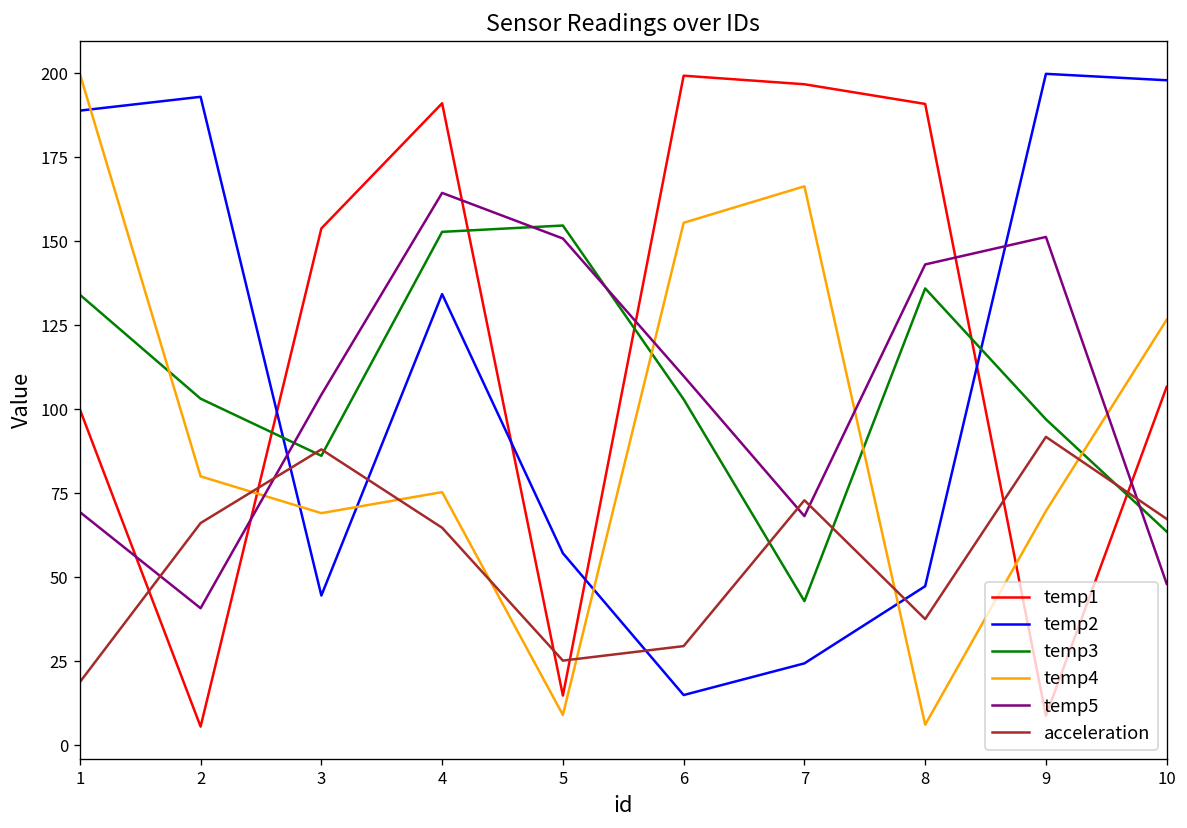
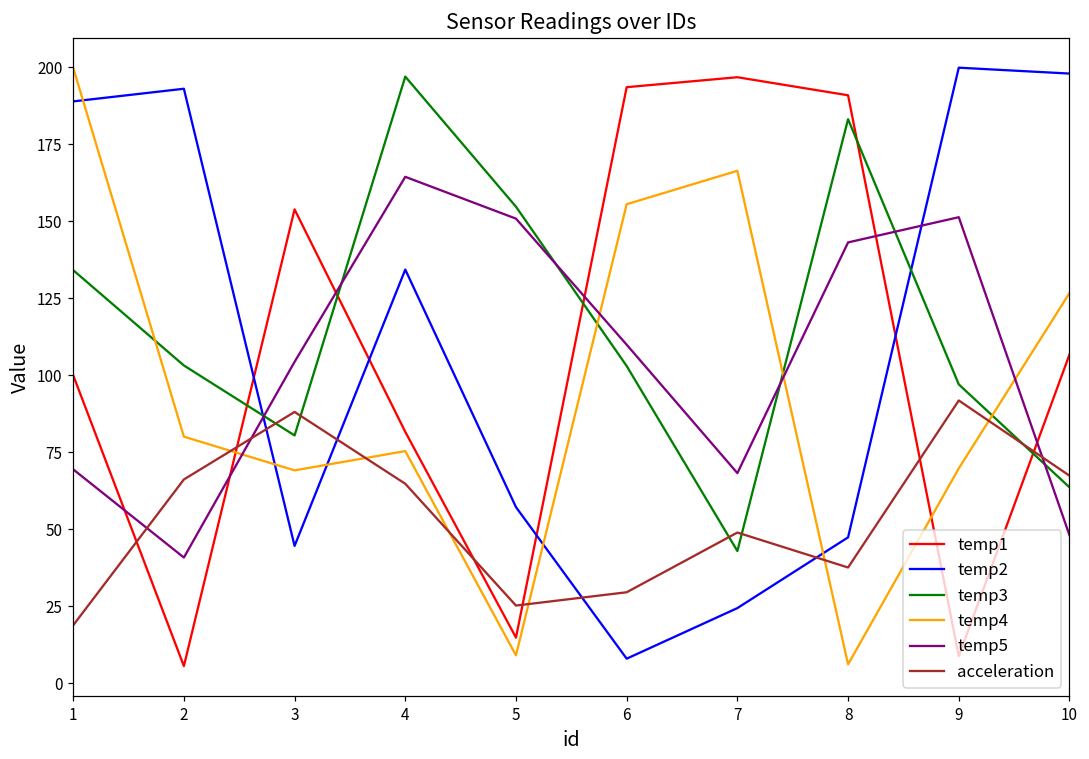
temp3, 3: 86 -> 80
temp1, 4: 191 -> 82
temp3, 4: 153 -> 197
temp1, 6: 199 -> 193
temp2, 6: 15 -> 8
acceleration, 7: 73 -> 49
temp3, 8: 136 -> 183
